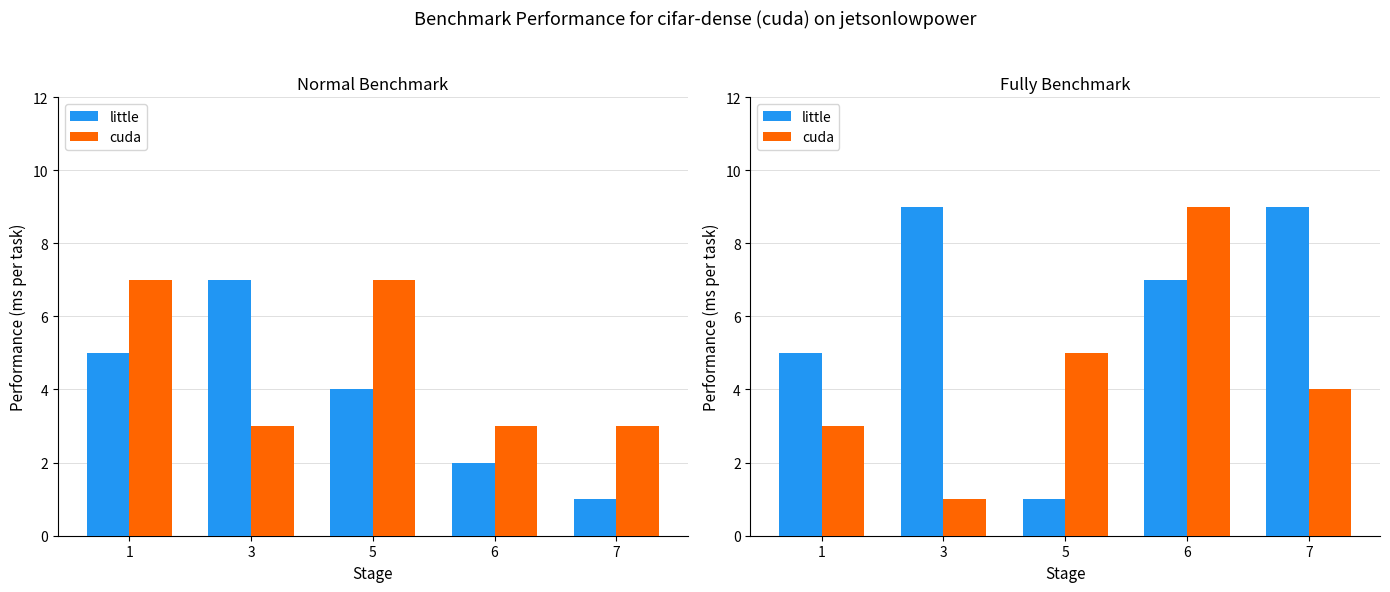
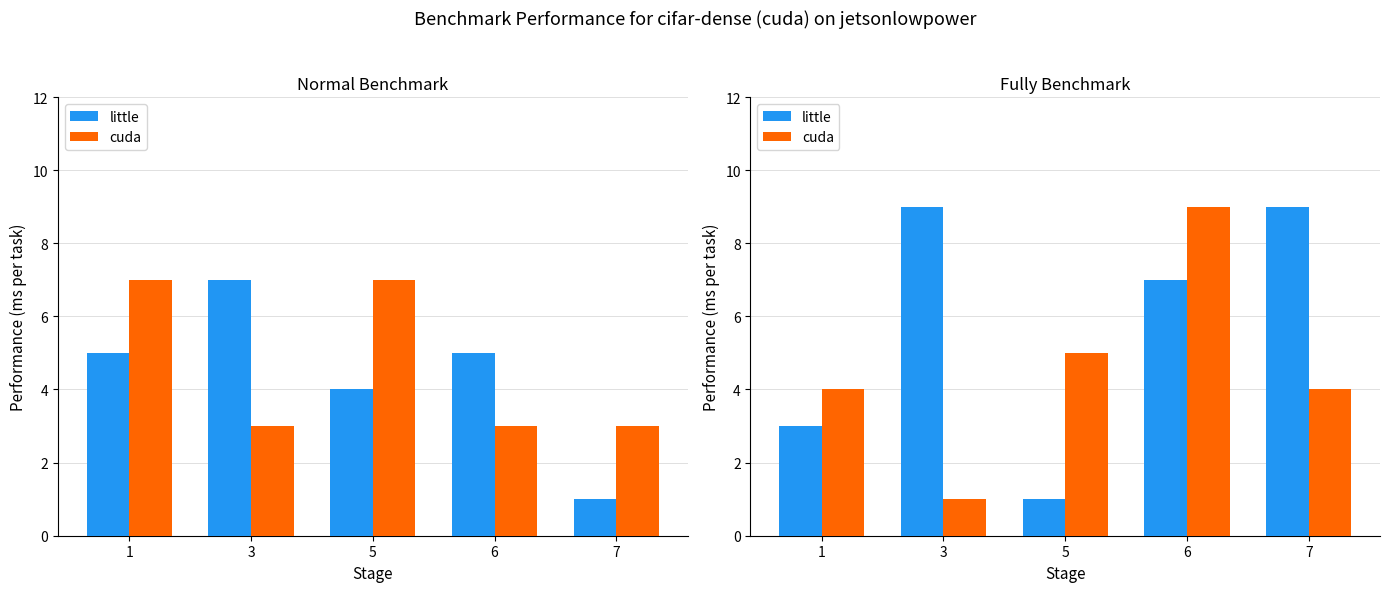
Normal Benchmark, little, 6: 2 -> 5
Fully Benchmark, little, 1: 5 -> 3
Fully Benchmark, cuda, 1: 3 -> 4
